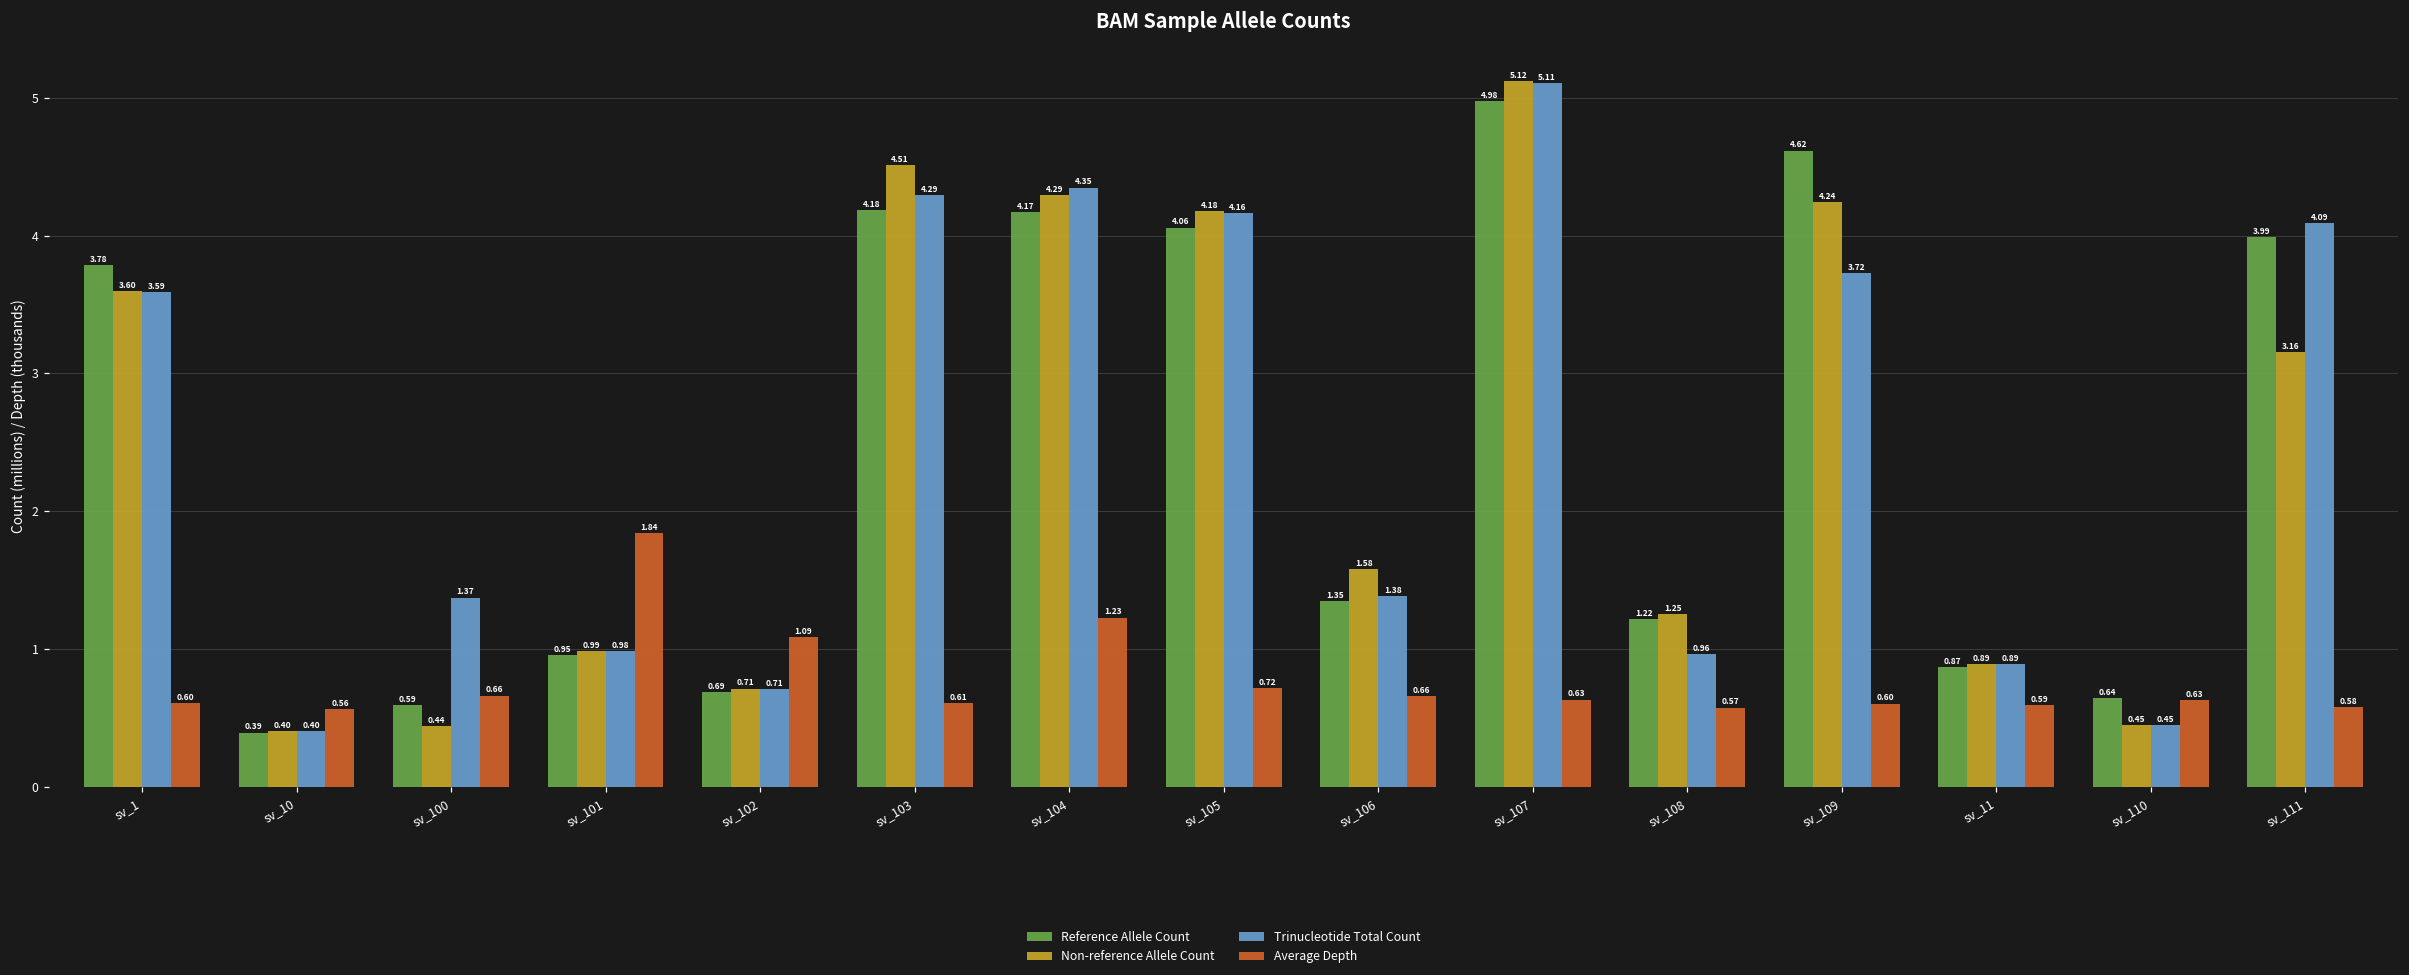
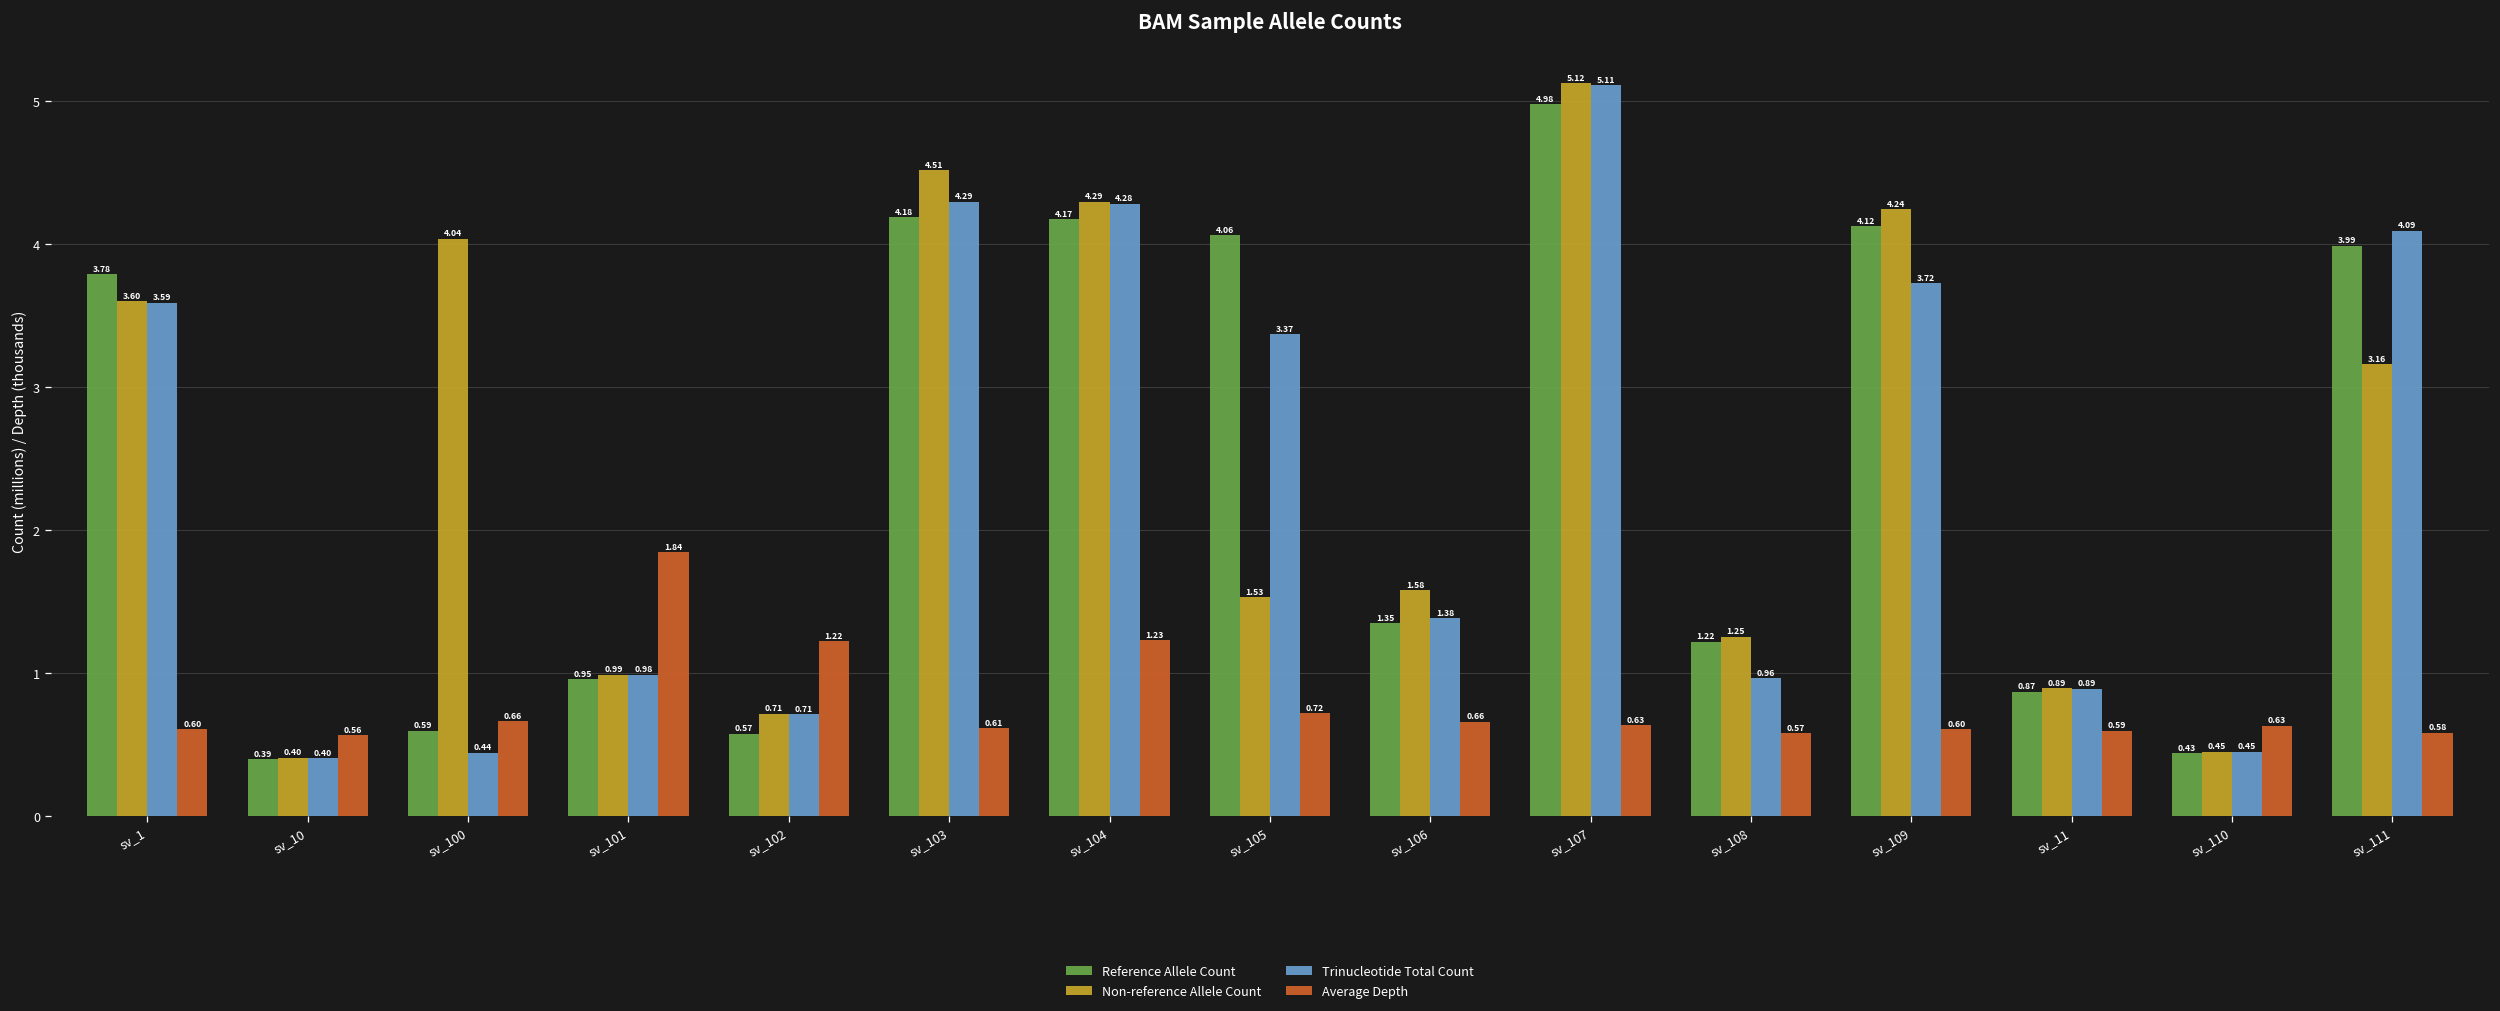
Non-reference Allele Count, sv_100: 0.44 -> 4.04
Trinucleotide Total Count, sv_100: 1.37 -> 0.44
Reference Allele Count, sv_102: 0.69 -> 0.57
Average Depth, sv_102: 1.09 -> 1.22
Trinucleotide Total Count, sv_104: 4.35 -> 4.28
Non-reference Allele Count, sv_105: 4.18 -> 1.53
Trinucleotide Total Count, sv_105: 4.16 -> 3.37
Reference Allele Count, sv_109: 4.62 -> 4.12
Reference Allele Count, sv_110: 0.64 -> 0.43
